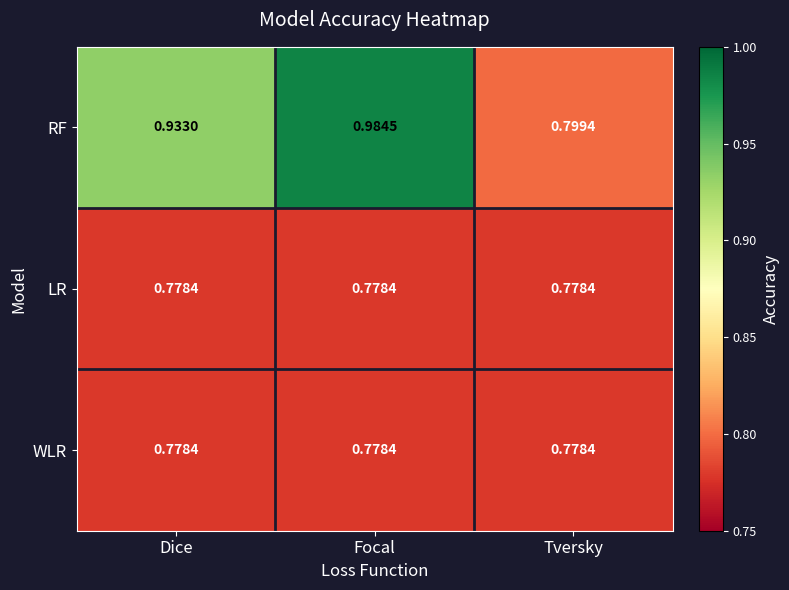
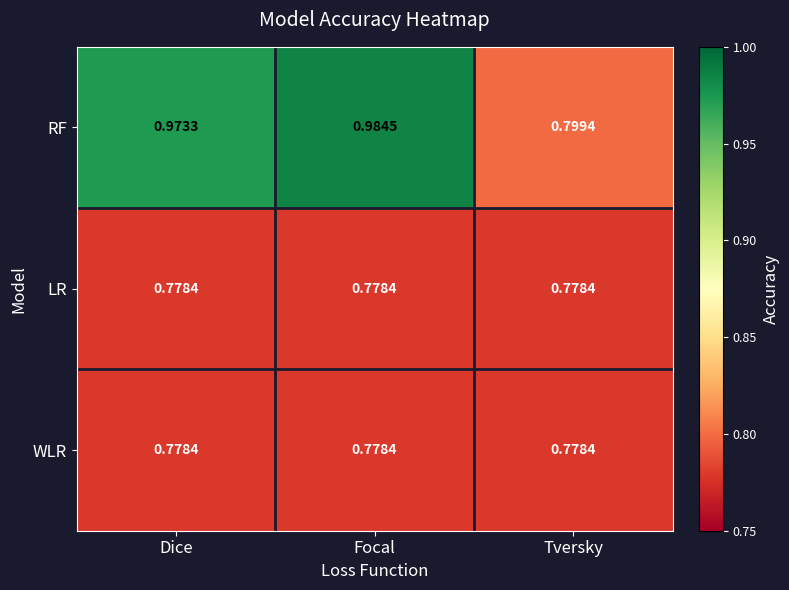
RF, Dice: 0.9330 -> 0.9733
